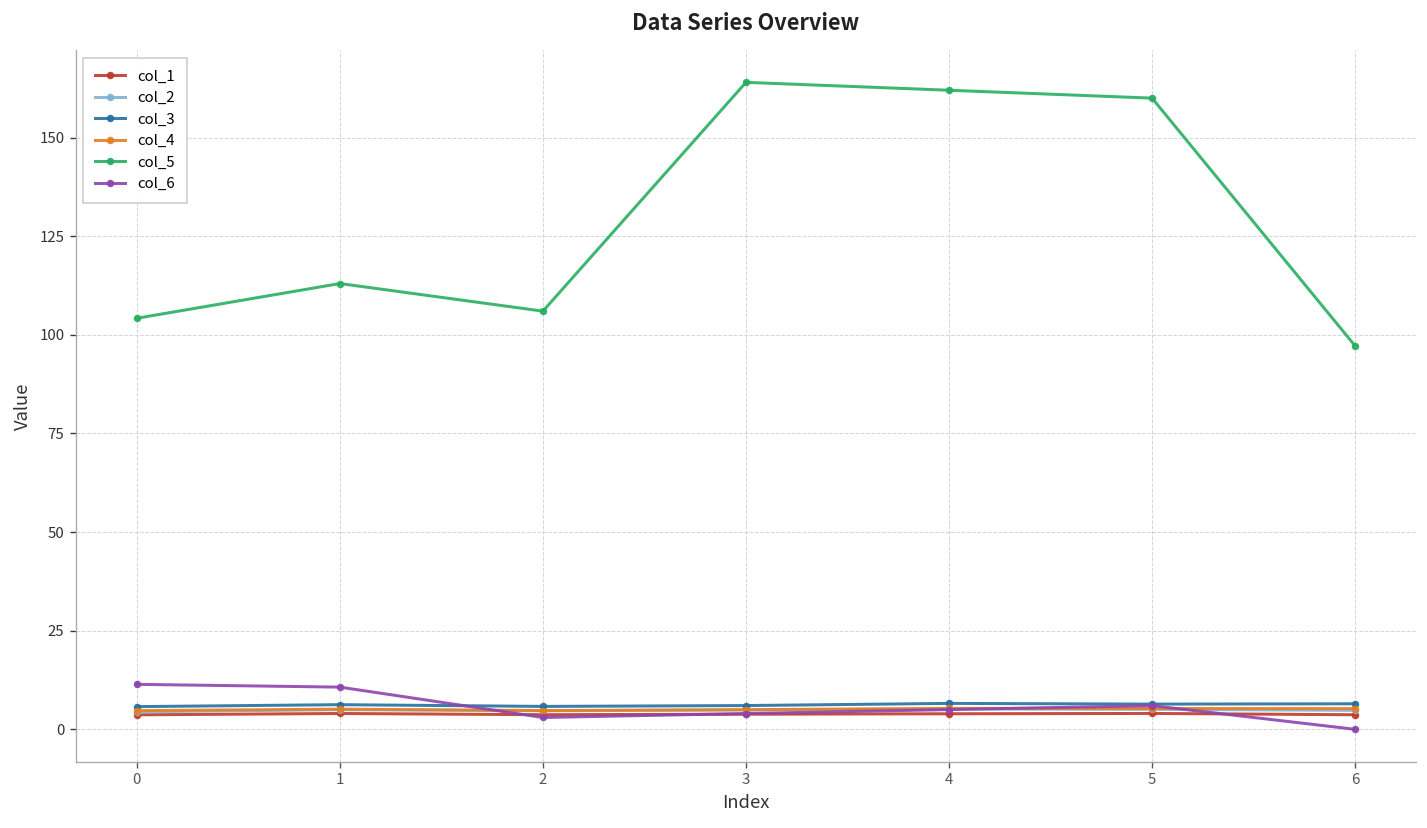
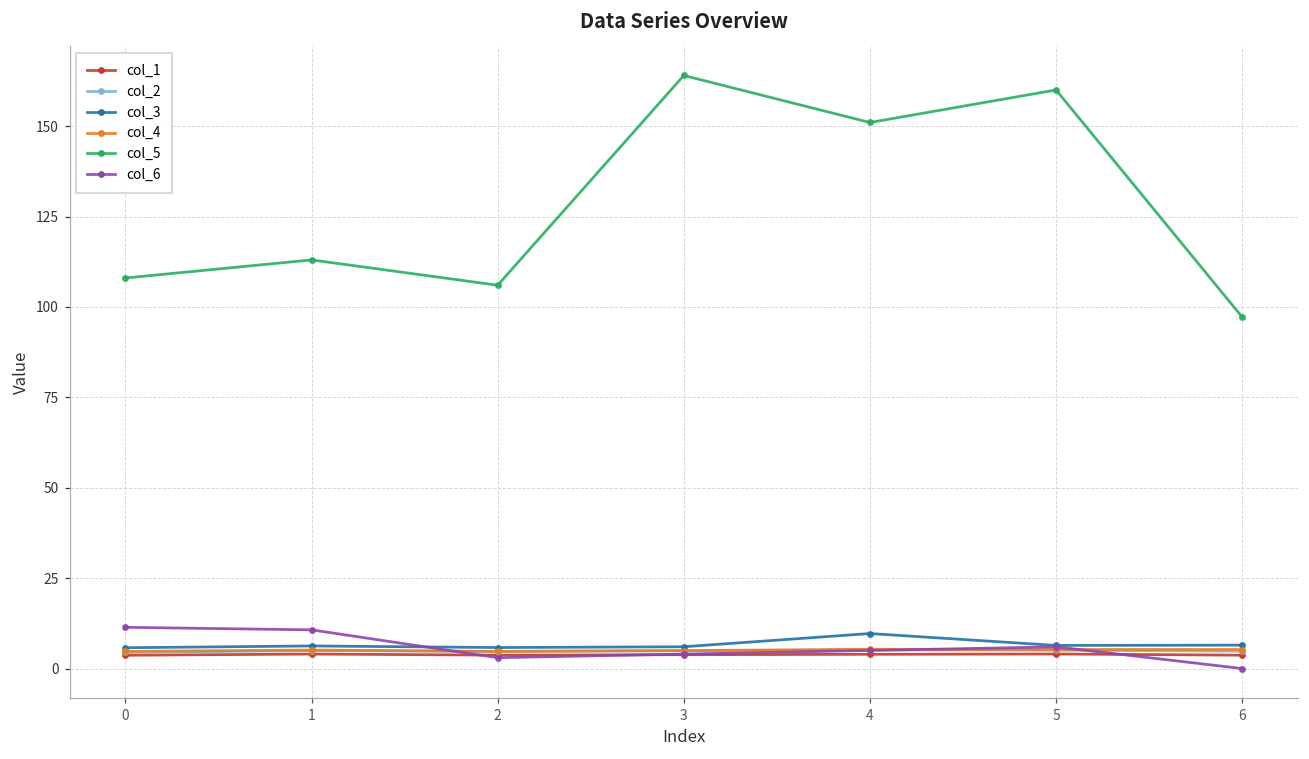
col_5, 0: 104 -> 108
col_3, 4: 7 -> 10
col_5, 4: 162 -> 151
